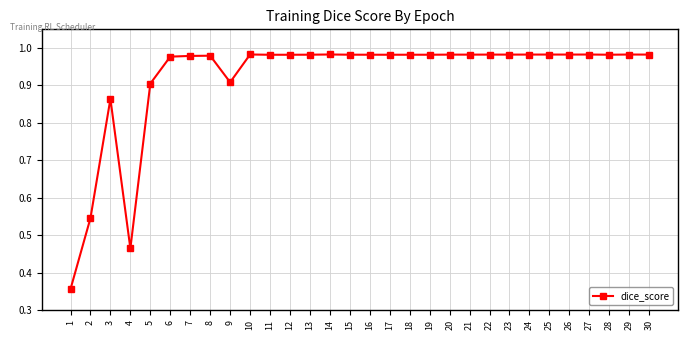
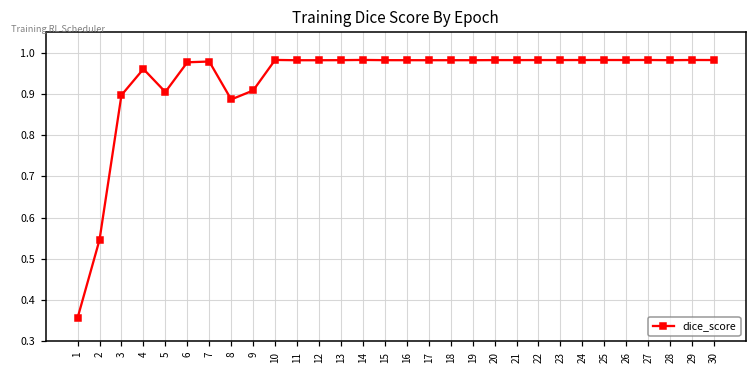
3: 0.86 -> 0.90
4: 0.46 -> 0.96
8: 0.98 -> 0.89
